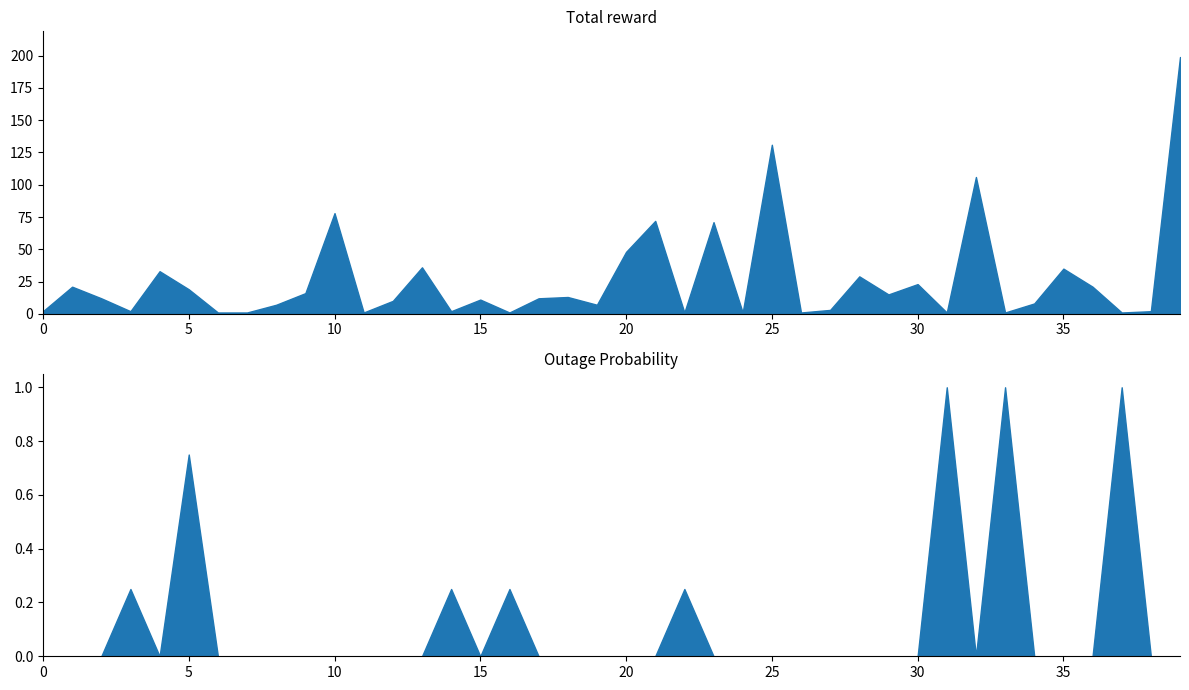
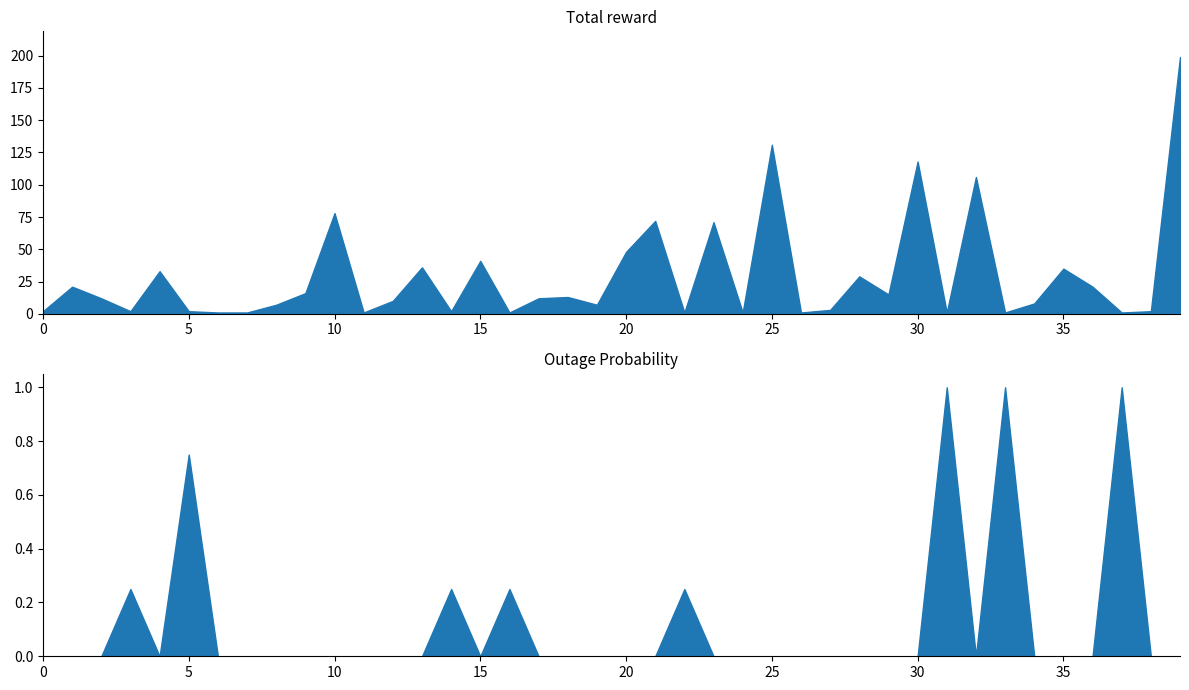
Total reward, 5: 19 -> 2
Total reward, 15: 11 -> 41
Total reward, 30: 23 -> 118
